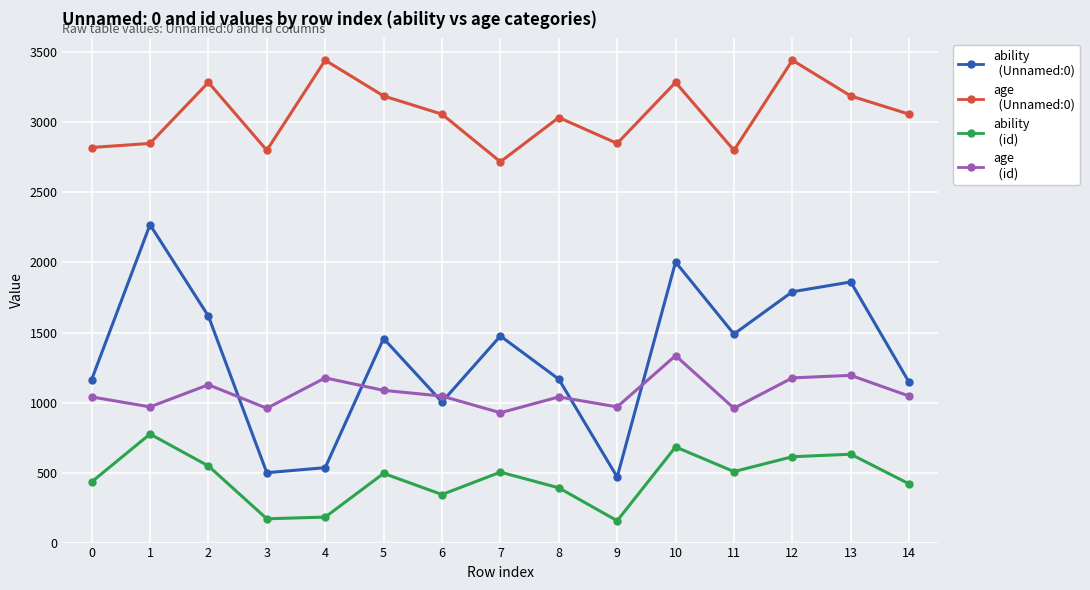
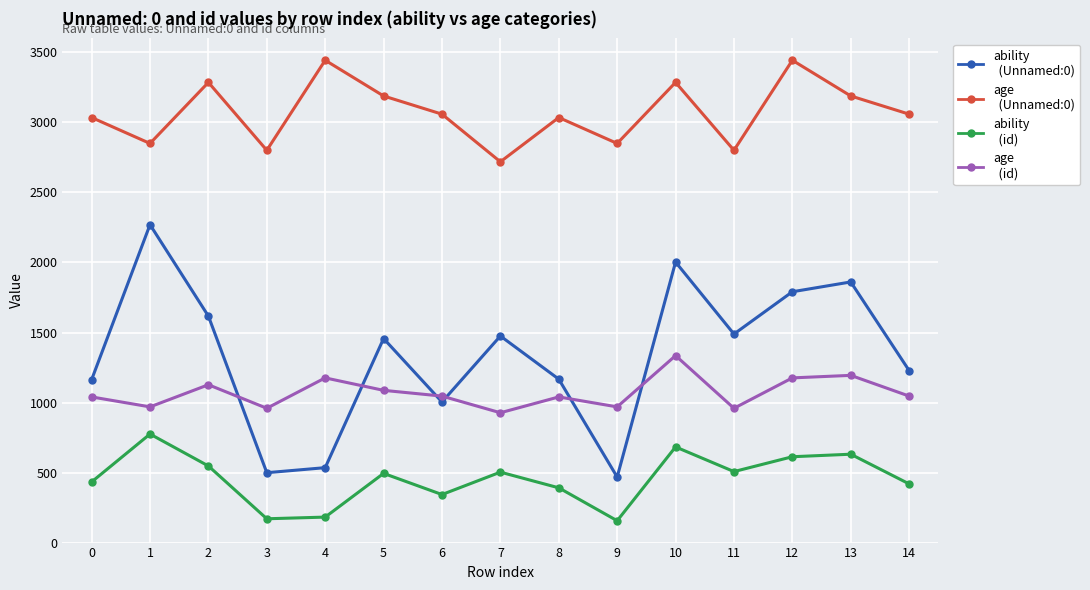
age (Unnamed:0), 0: 2820 -> 3040
ability (Unnamed:0), 14: 1140 -> 1230
